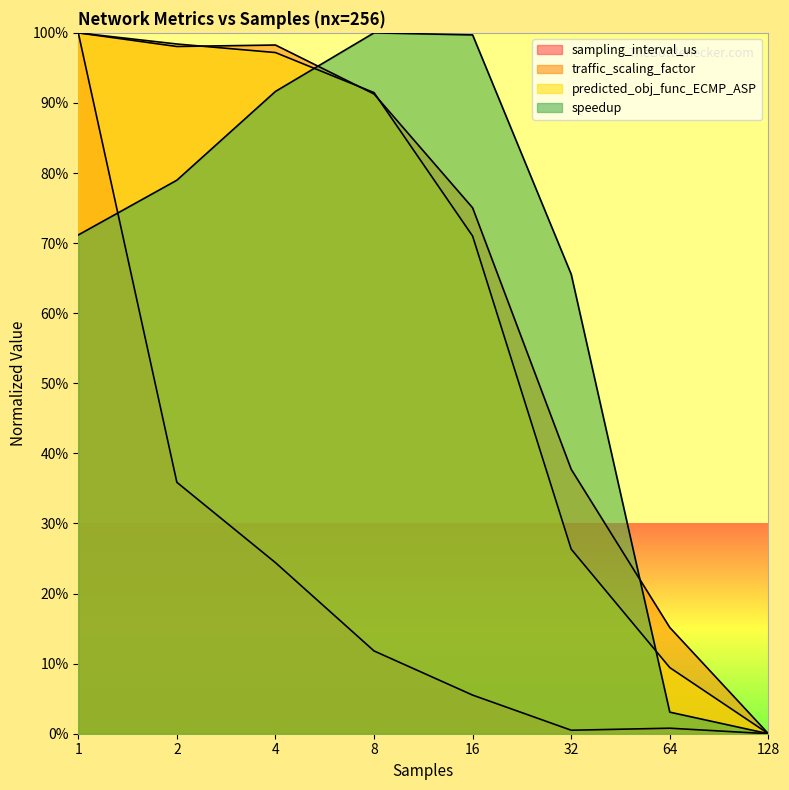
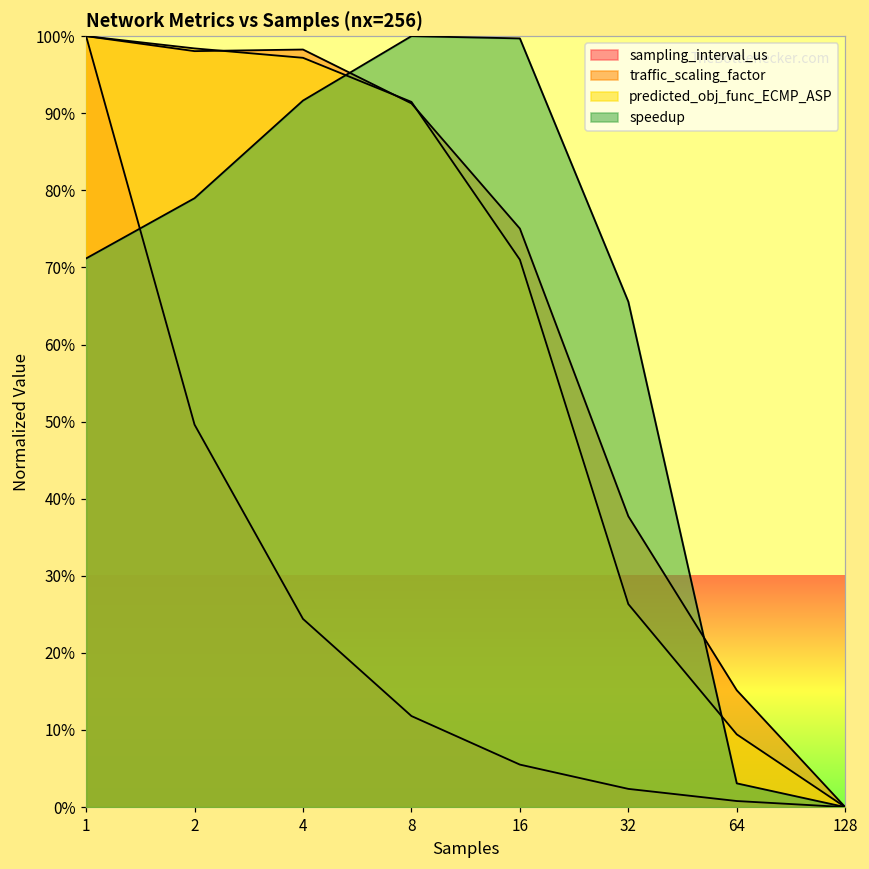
sampling_interval_us, 2: 36% -> 50%
sampling_interval_us, 32: 0% -> 2%
